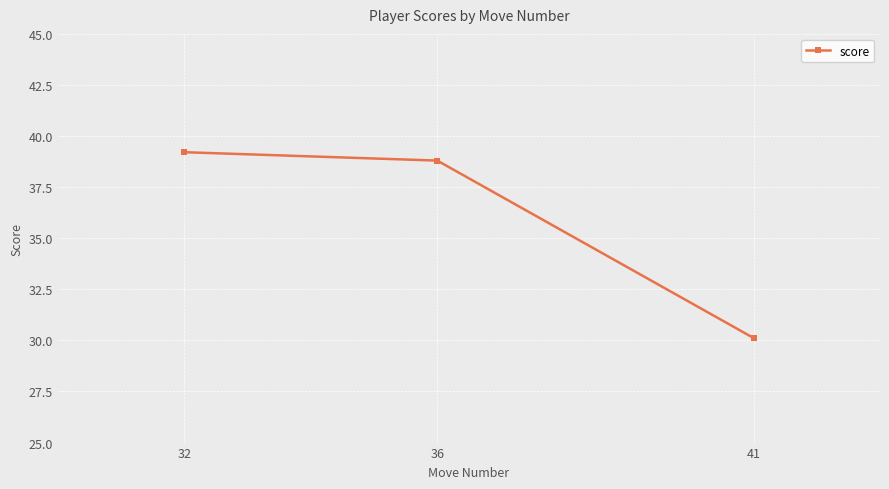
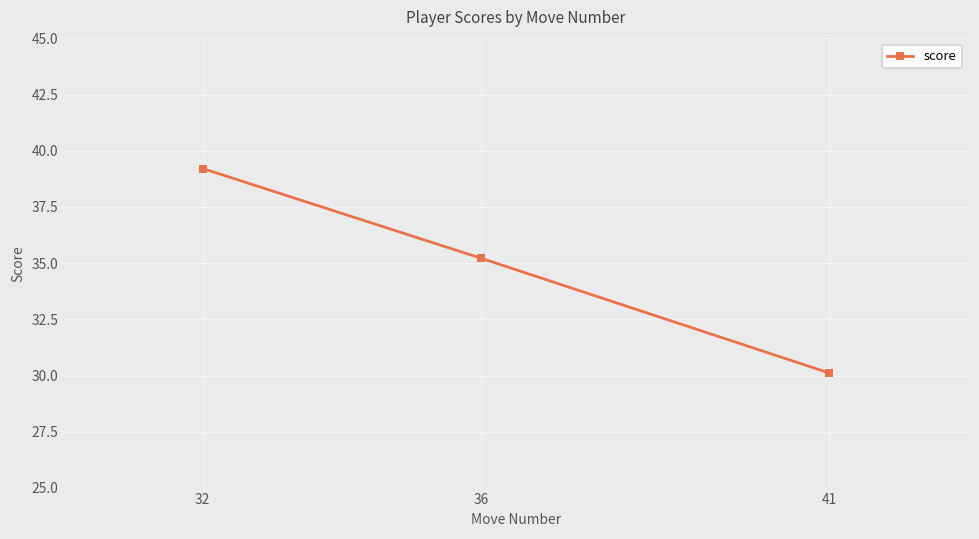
36: 38.8 -> 35.2
